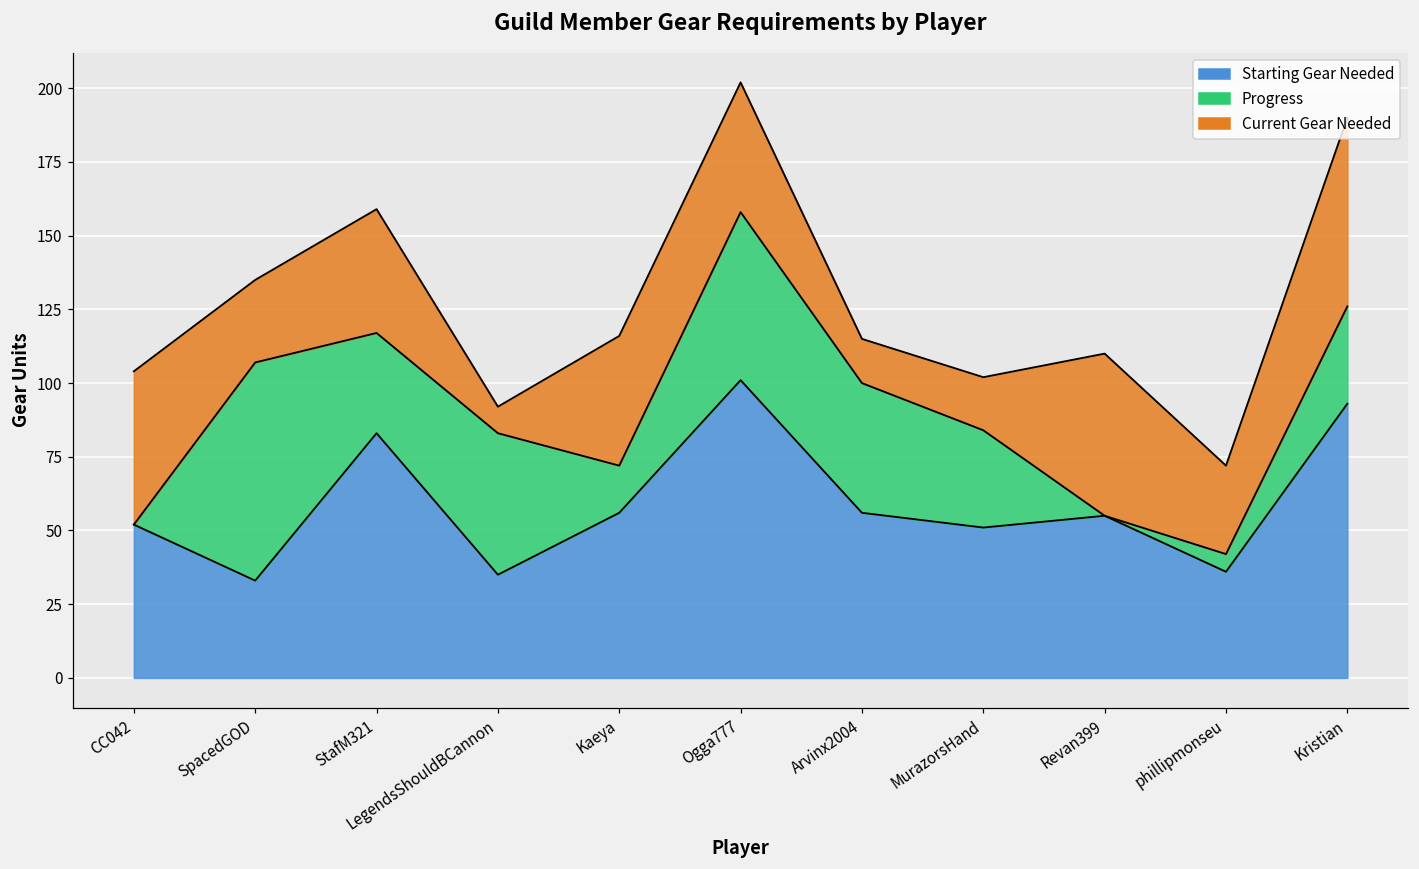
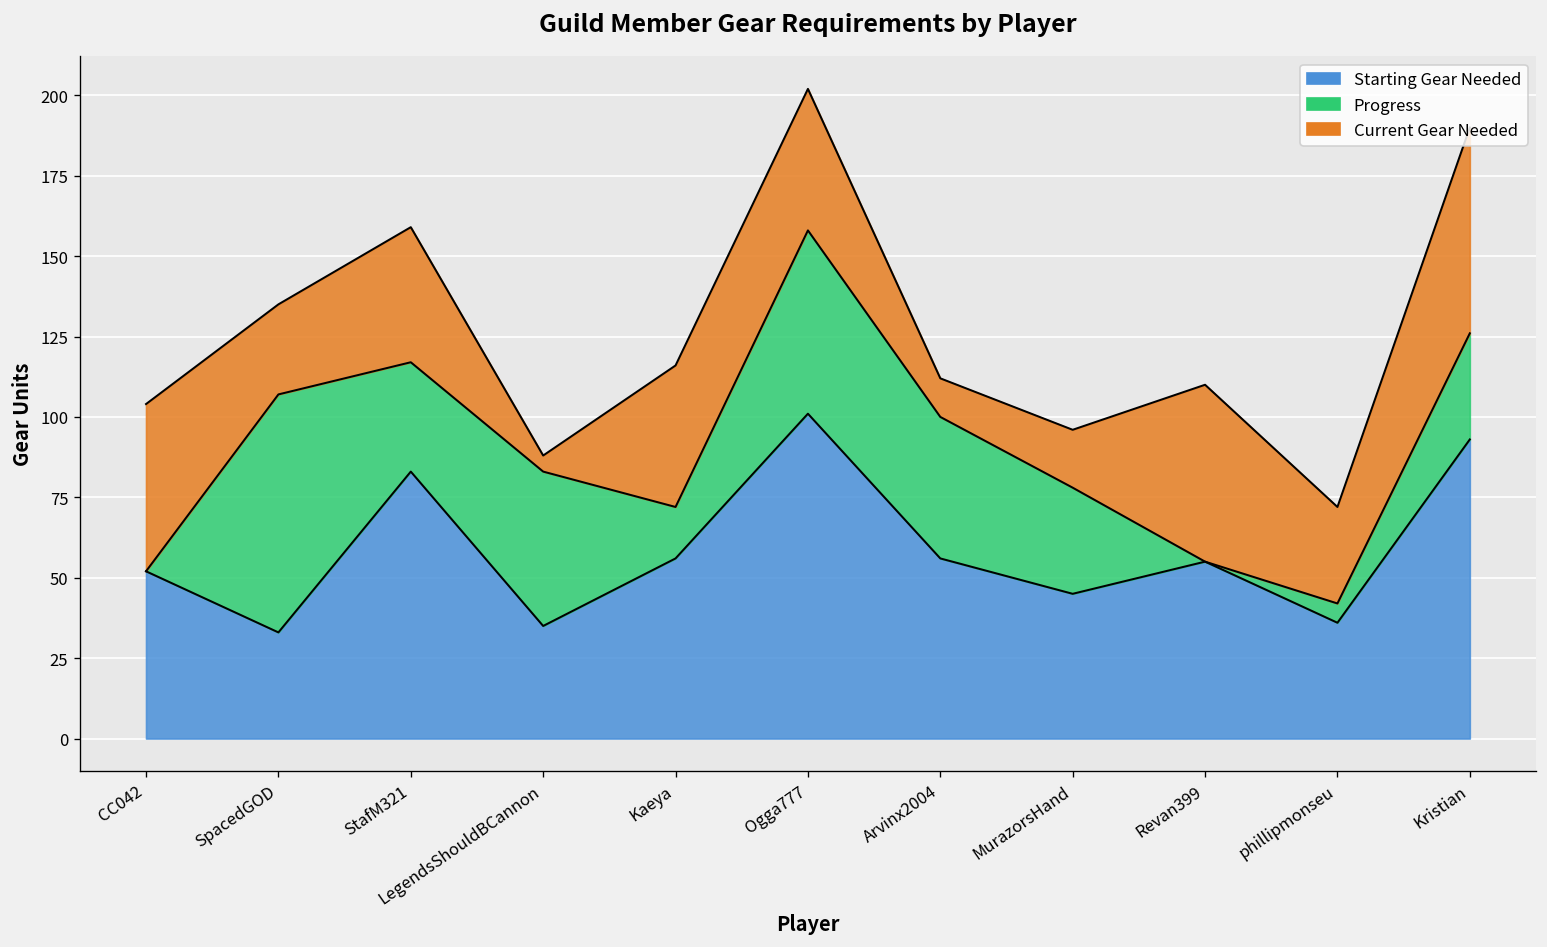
Current Gear Needed, LegendsShouldBCannon: 9 -> 5
Current Gear Needed, Arvinx2004: 15 -> 12
Starting Gear Needed, MurazorsHand: 51 -> 45
